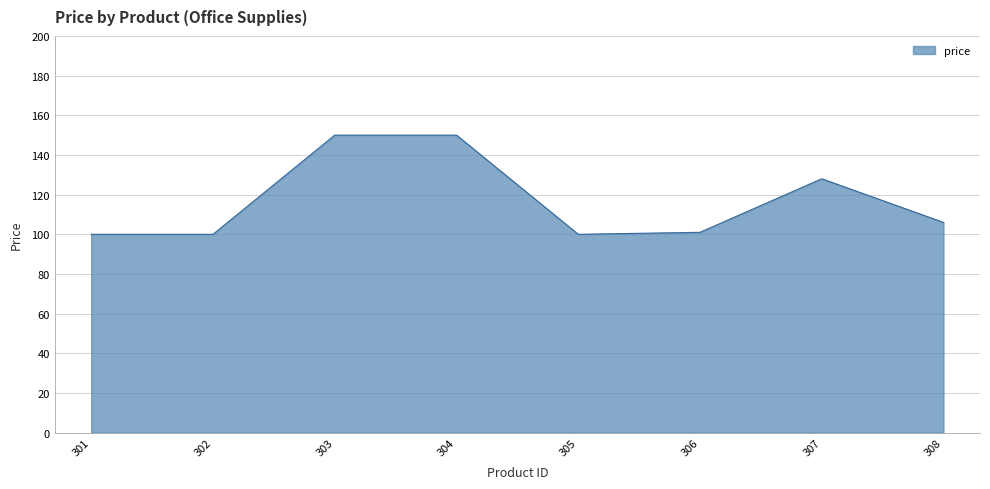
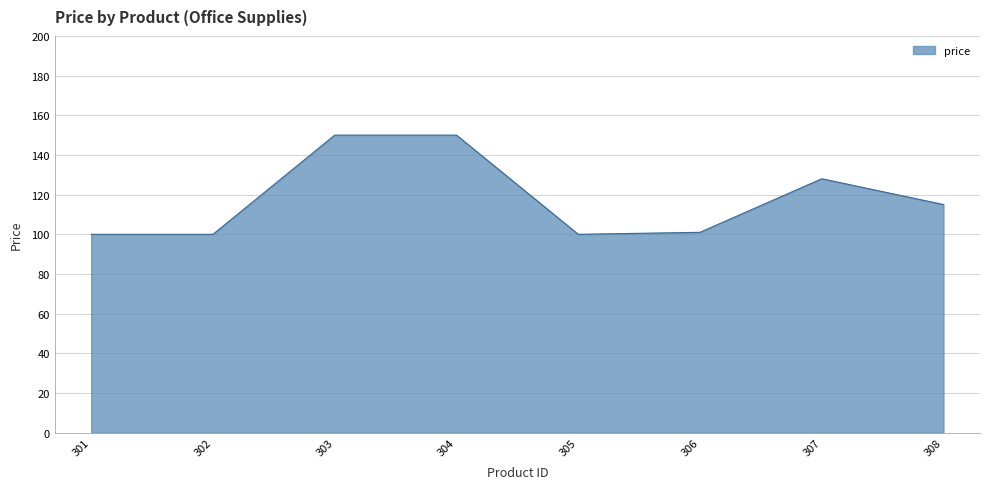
308: 106 -> 115
